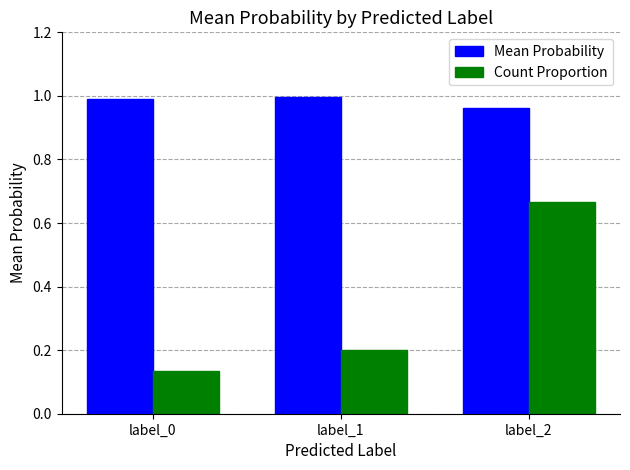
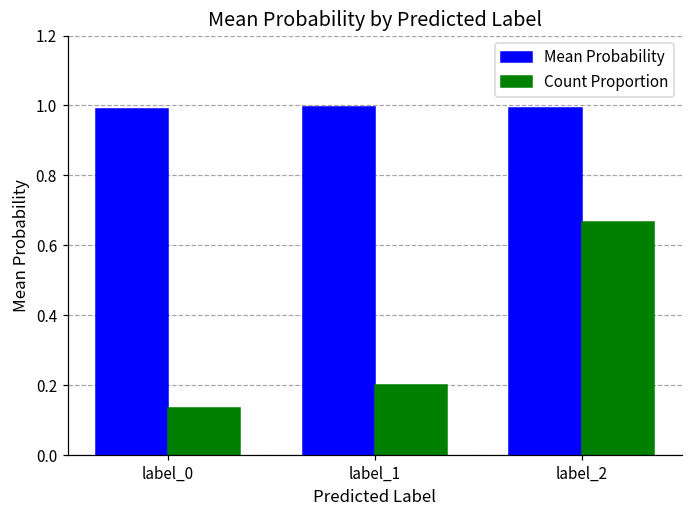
Mean Probability, label_2: 0.96 -> 0.99
